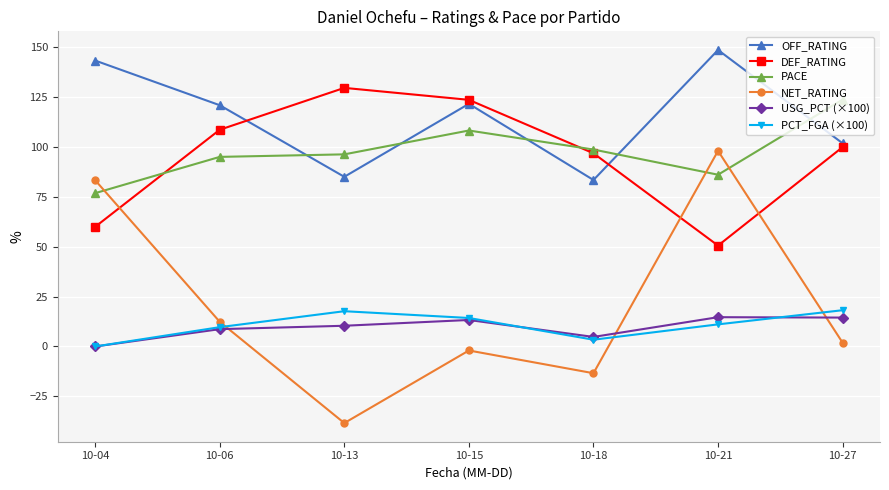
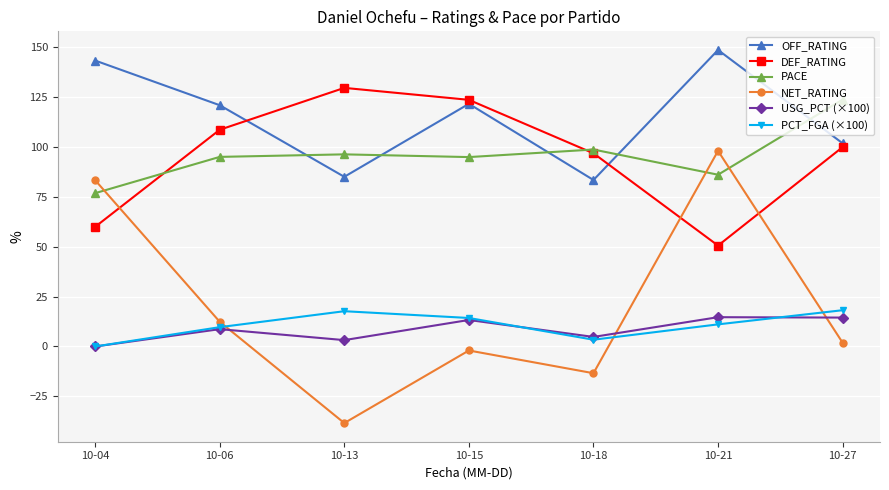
USG_PCT (×100), 10-13: 10 -> 3
PACE, 10-15: 108 -> 95
